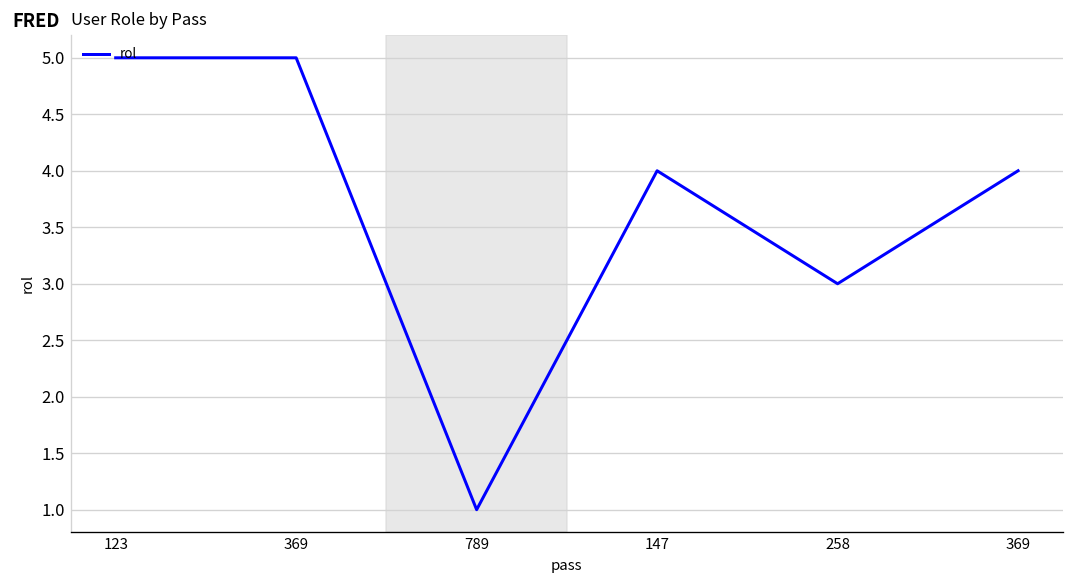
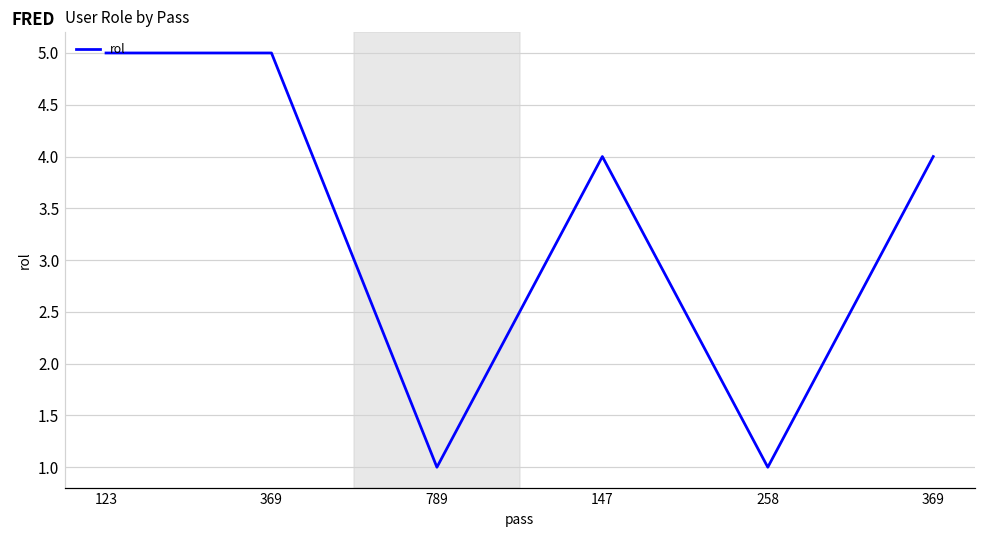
258: 3 -> 1
